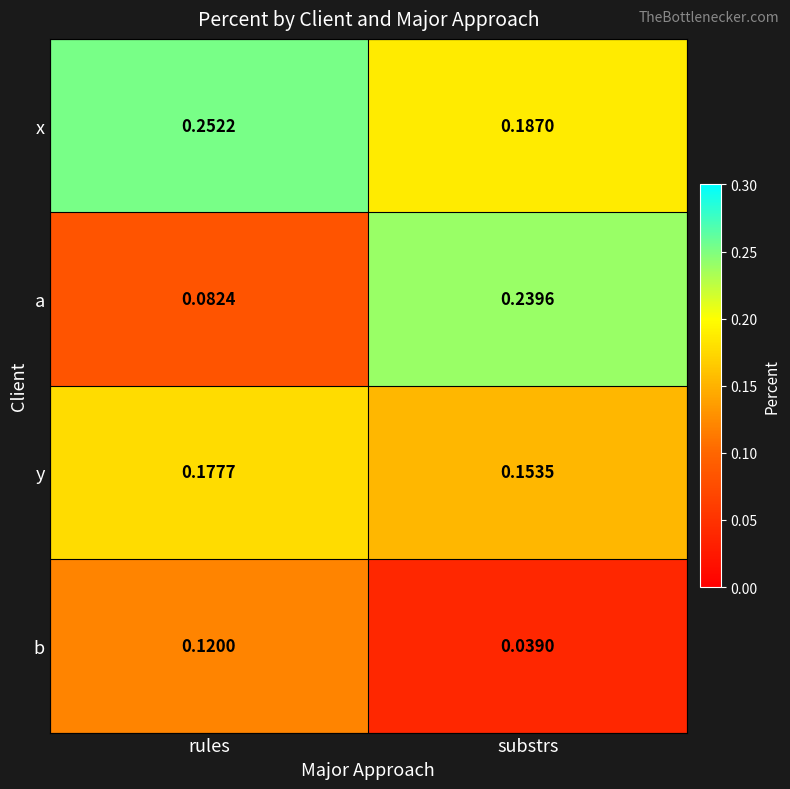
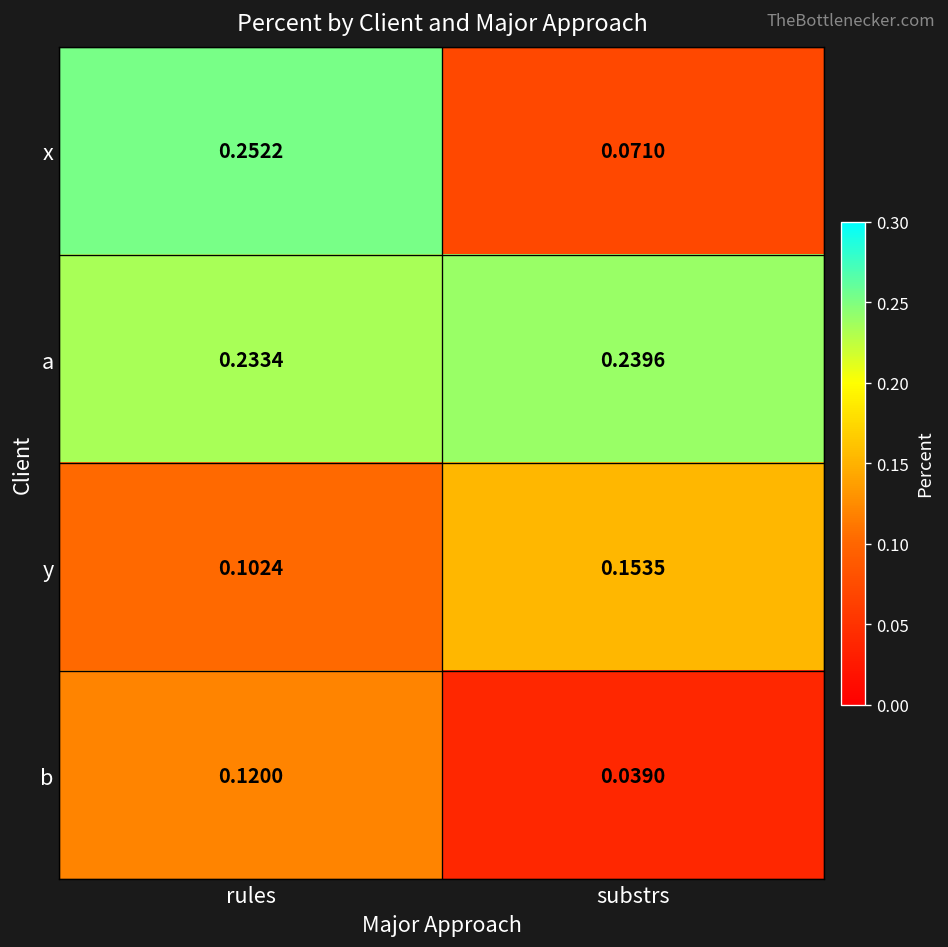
x, substrs: 0.1870 -> 0.0710
a, rules: 0.0824 -> 0.2334
y, rules: 0.1777 -> 0.1024
